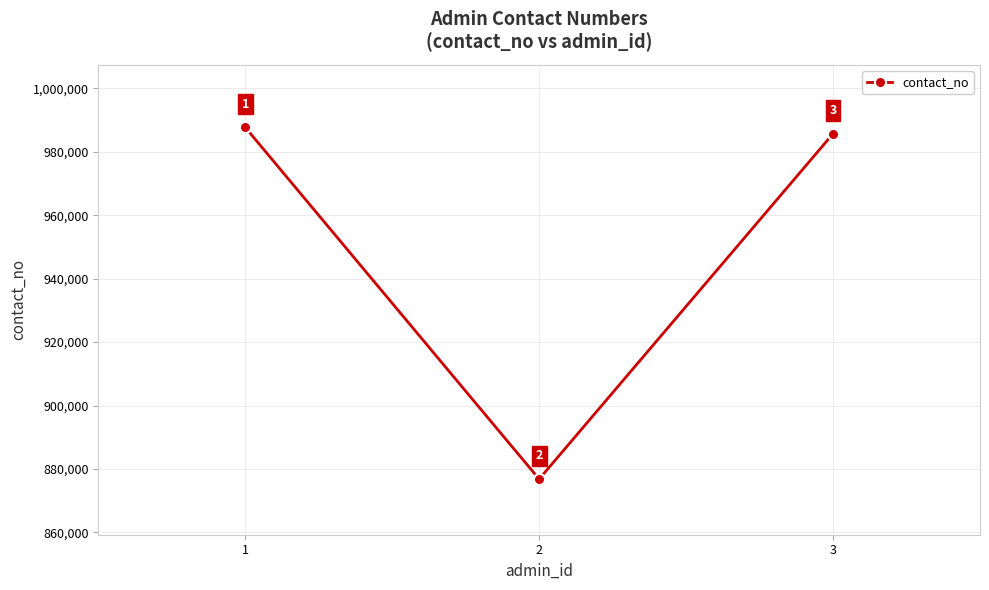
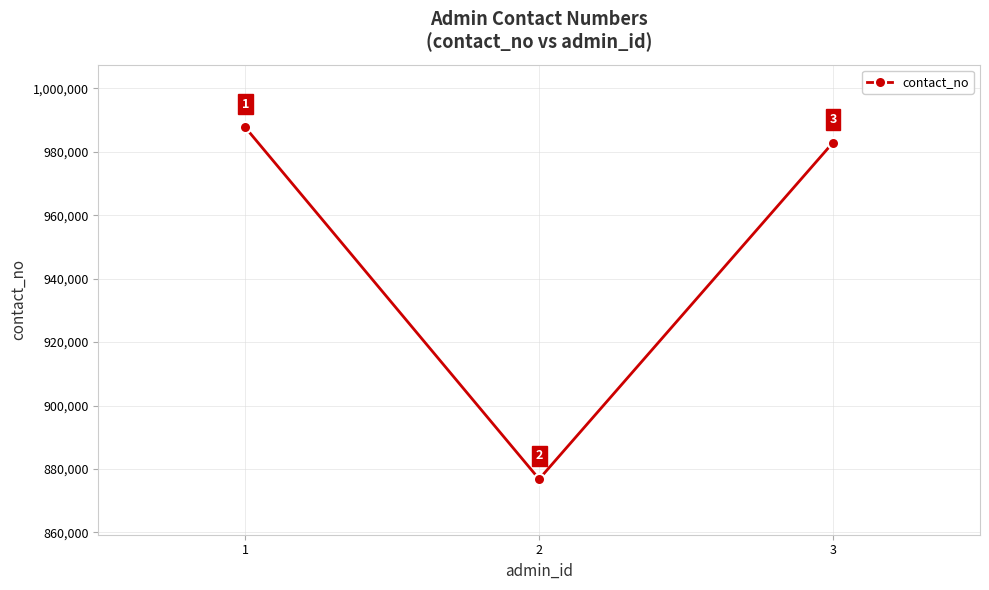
3: 986,000 -> 983,000
